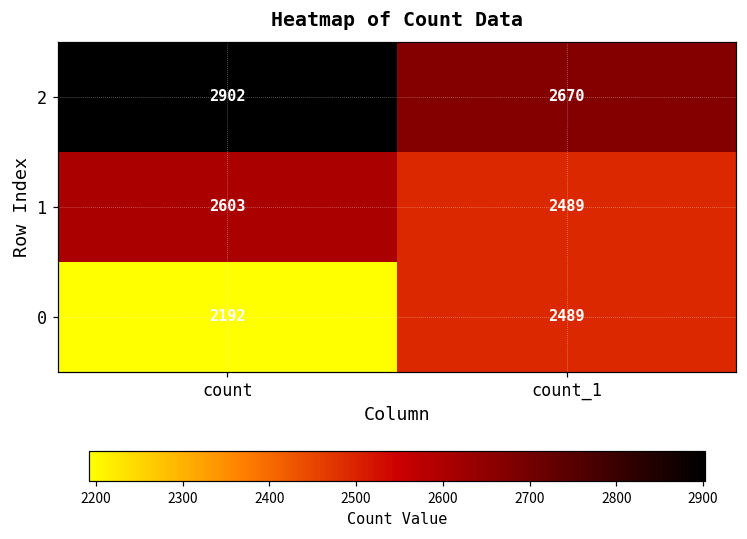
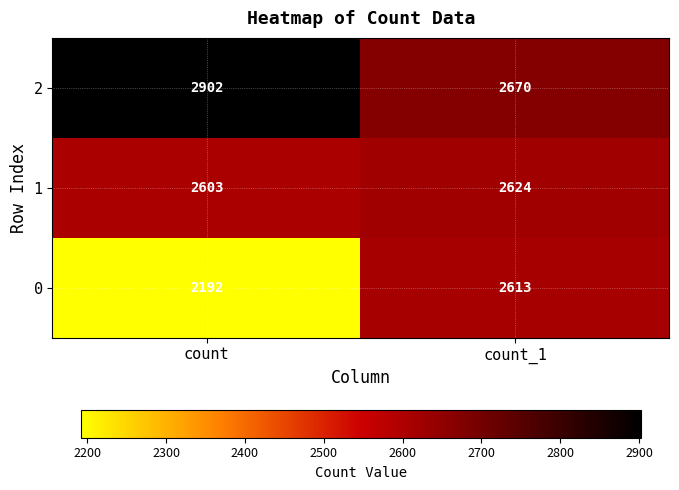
1, count_1: 2489 -> 2624
0, count_1: 2489 -> 2613
